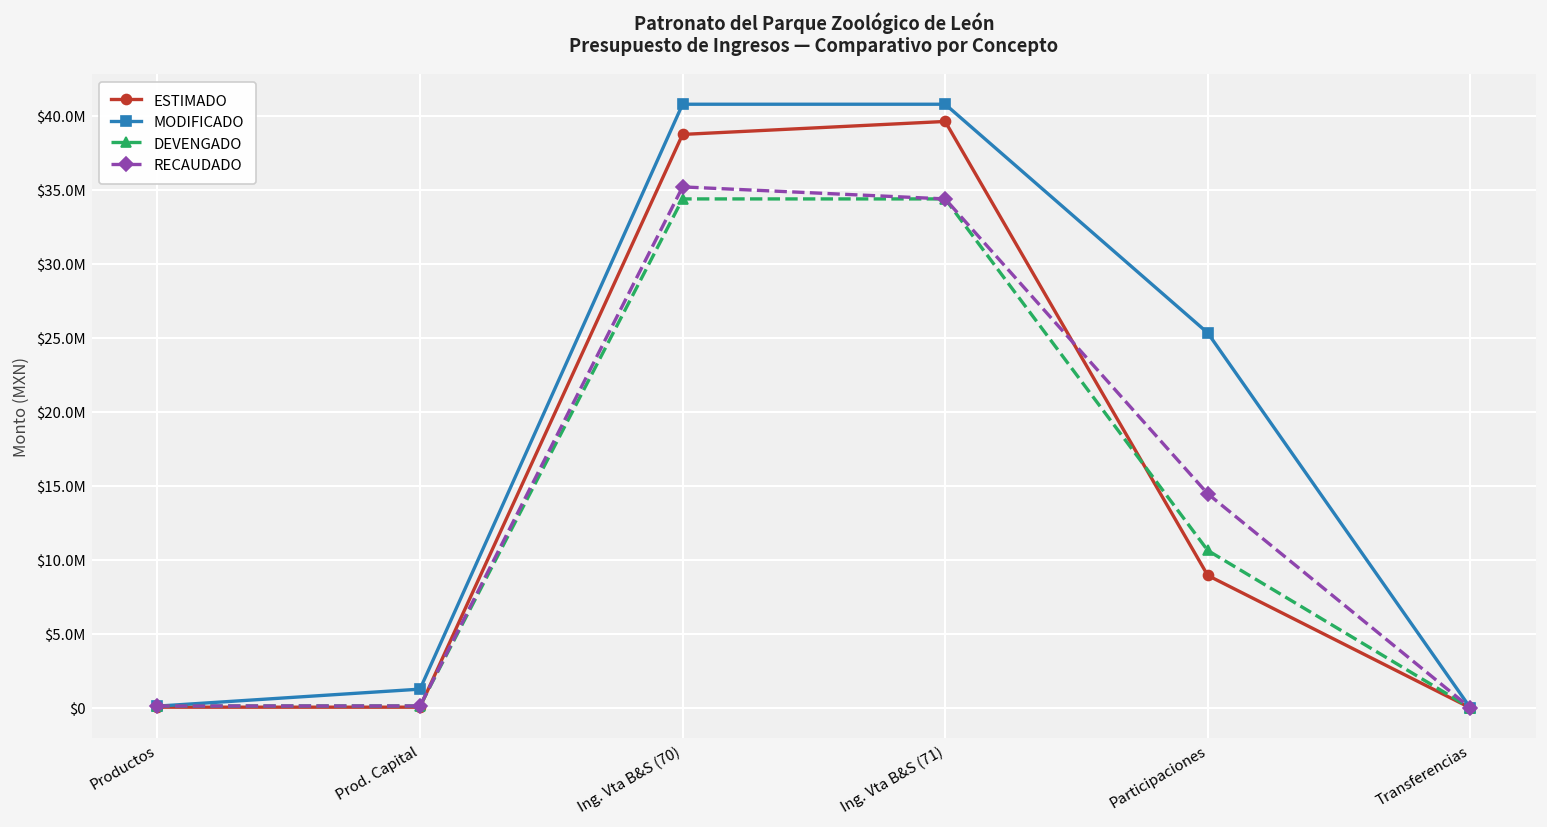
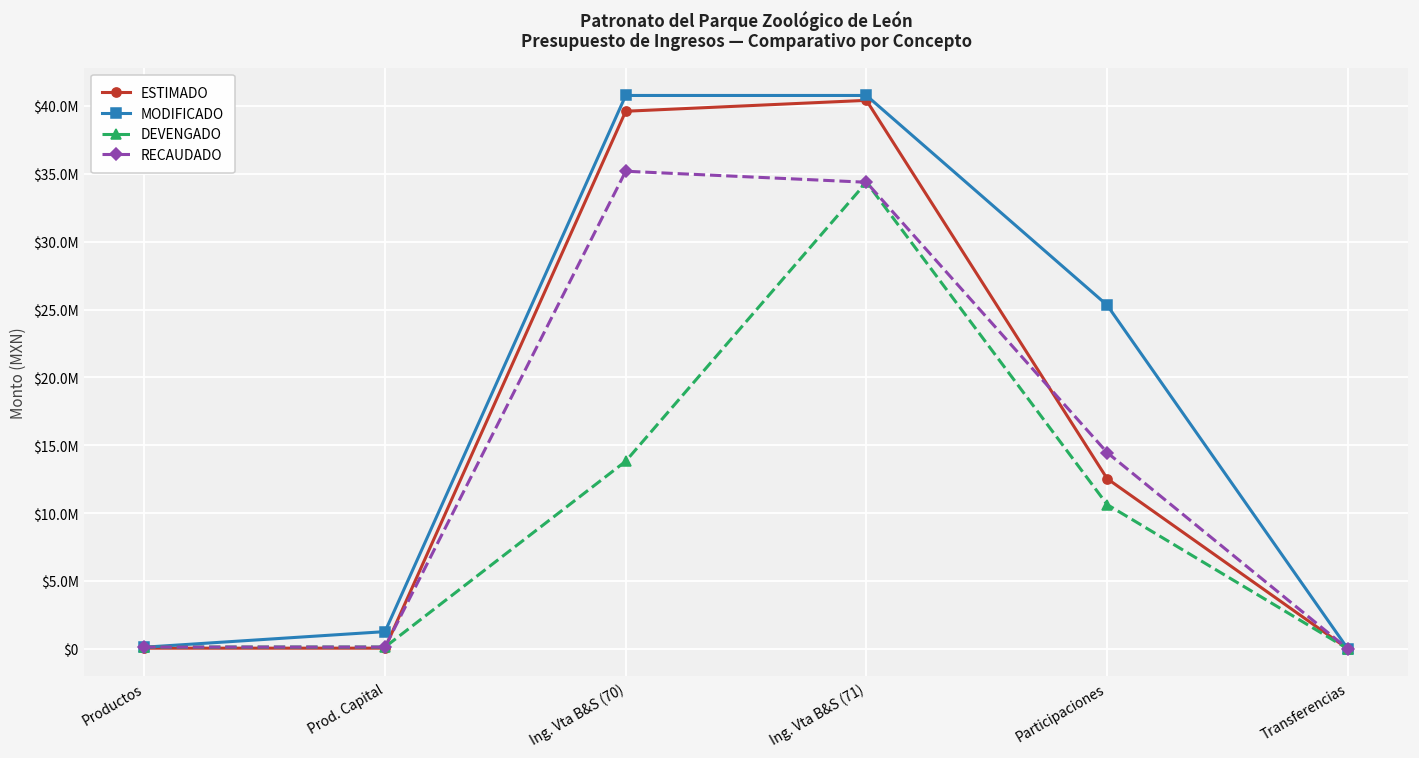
ESTIMADO, Ing. Vta B&S (70): $38700000 -> $39600000
DEVENGADO, Ing. Vta B&S (70): $34400000 -> $13800000
ESTIMADO, Ing. Vta B&S (71): $39600000 -> $40400000
ESTIMADO, Participaciones: $8900000 -> $12500000
